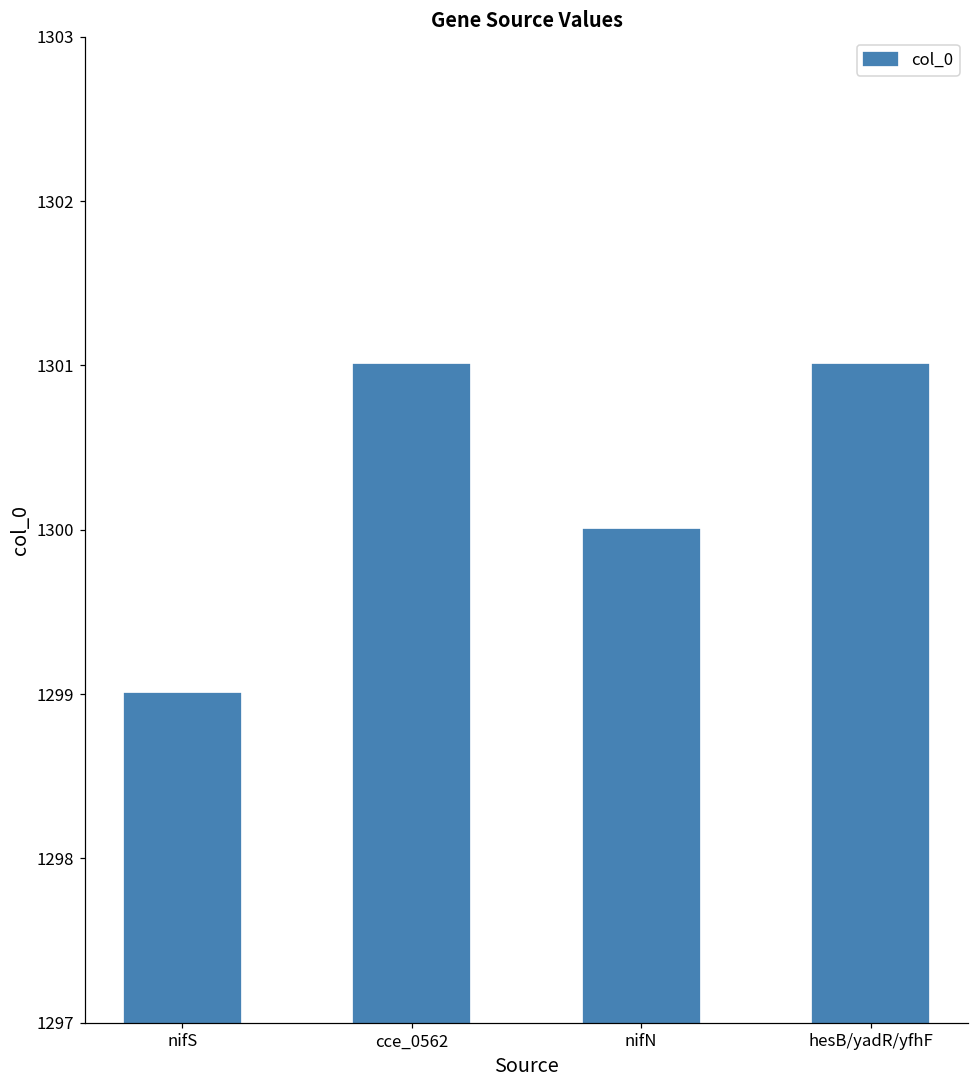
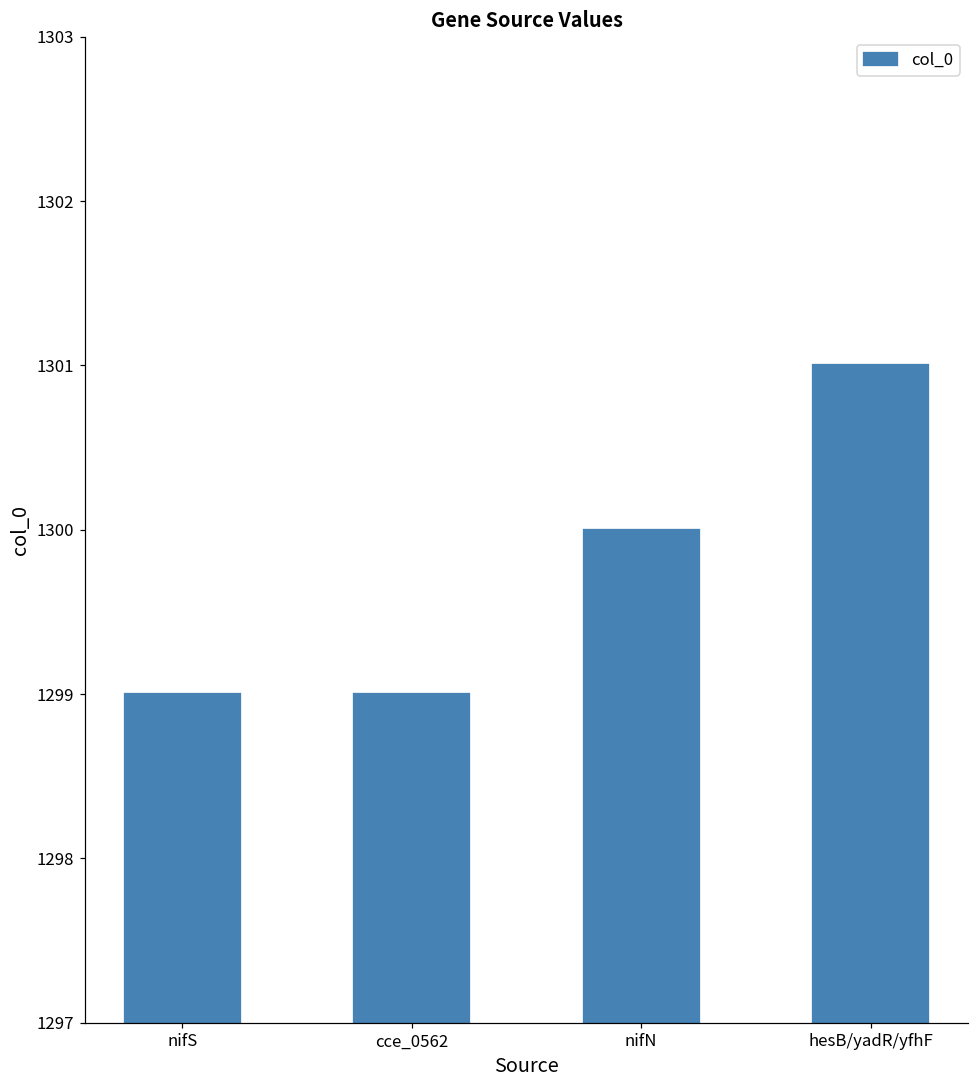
cce_0562: 1301 -> 1299
